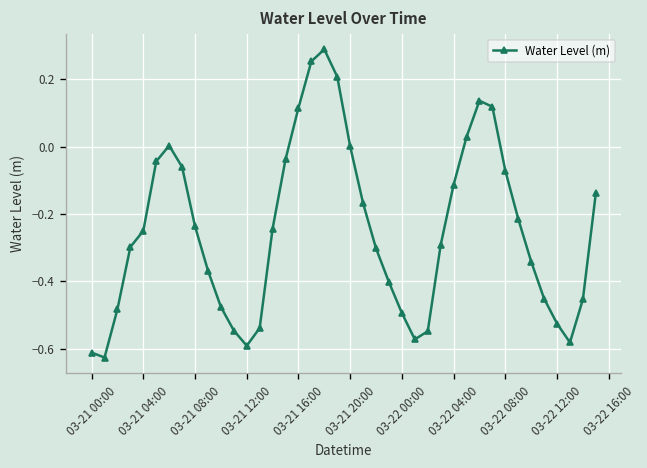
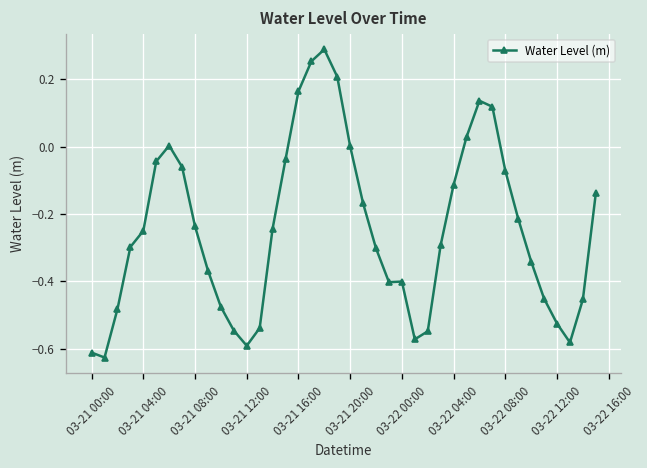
03-21 16:00: 0.12 -> 0.16
03-22 00:00: -0.49 -> -0.40
